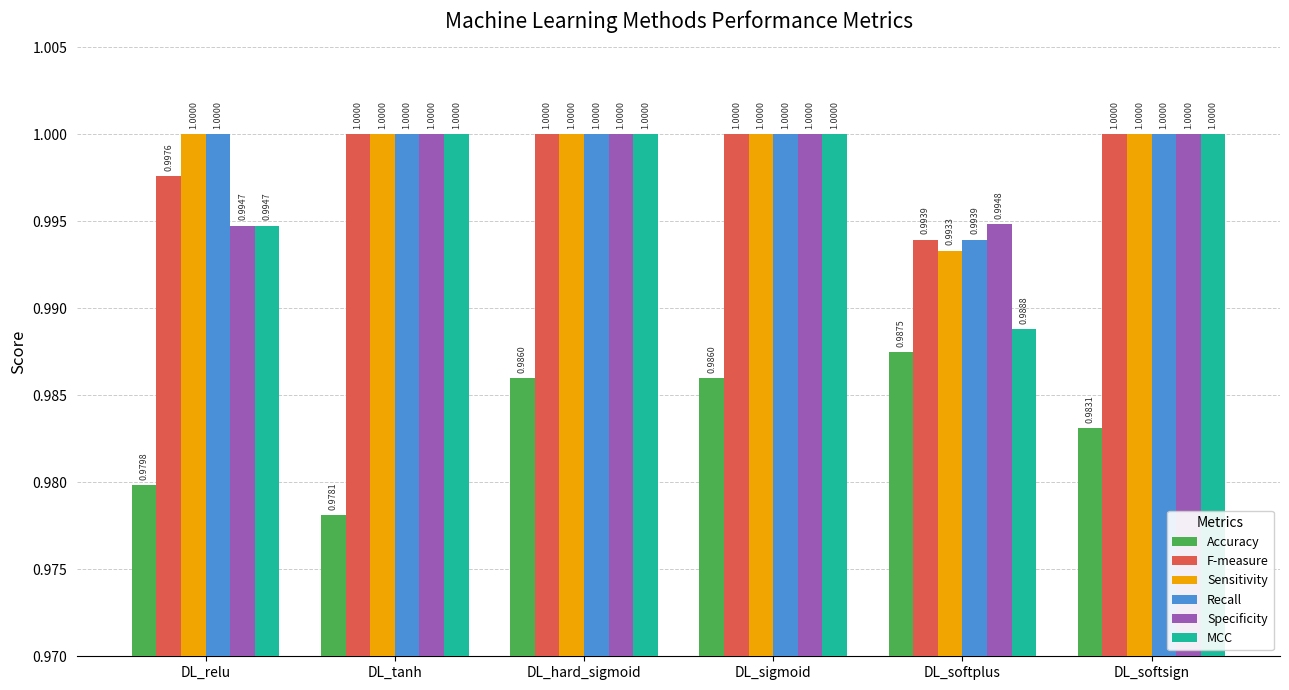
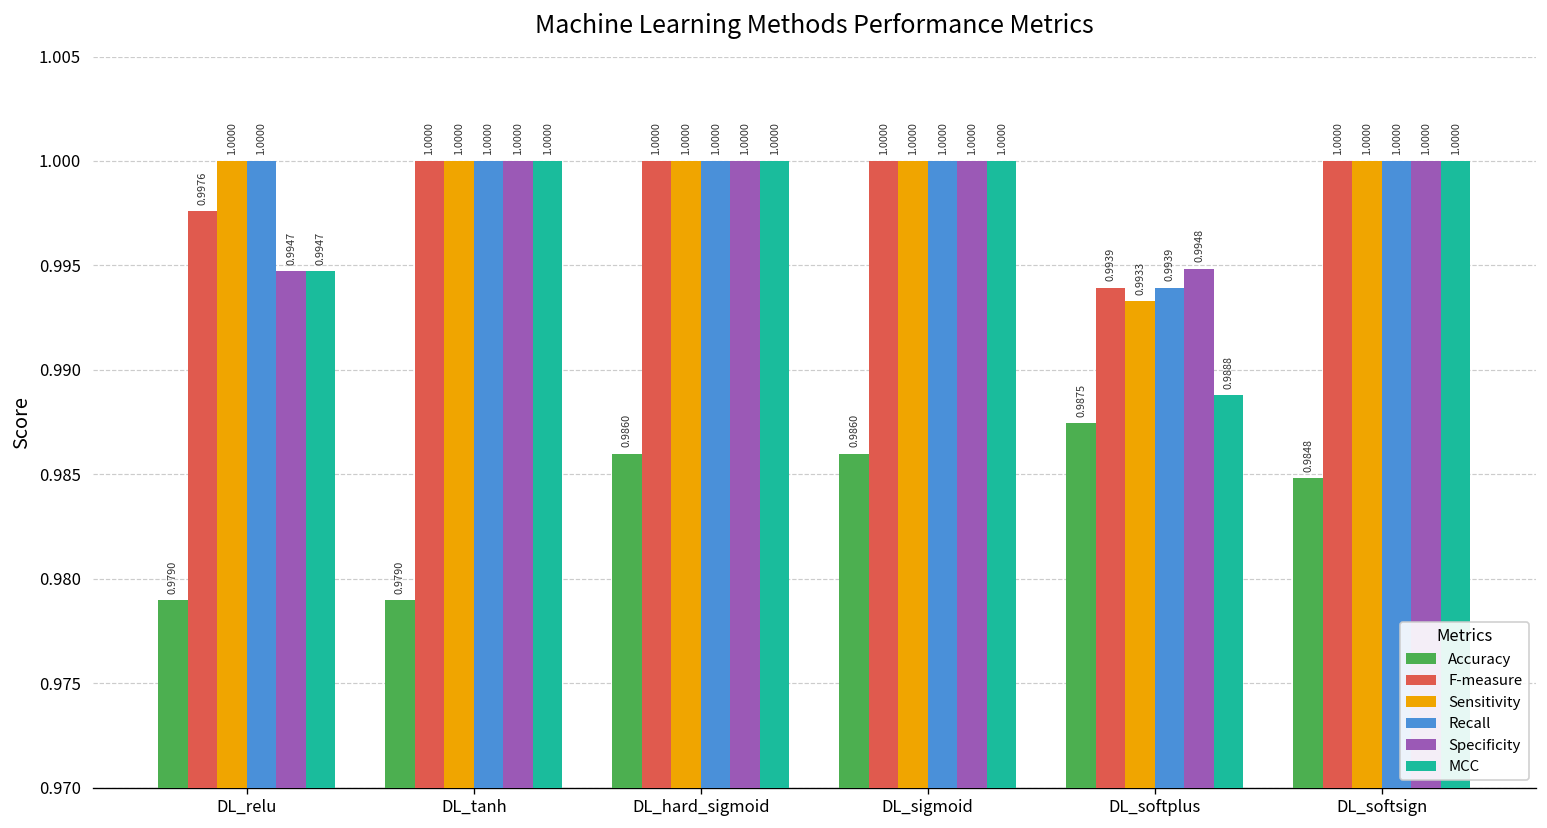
Accuracy, DL_relu: 0.9798 -> 0.9790
Accuracy, DL_tanh: 0.9781 -> 0.9790
Accuracy, DL_softsign: 0.9831 -> 0.9848
